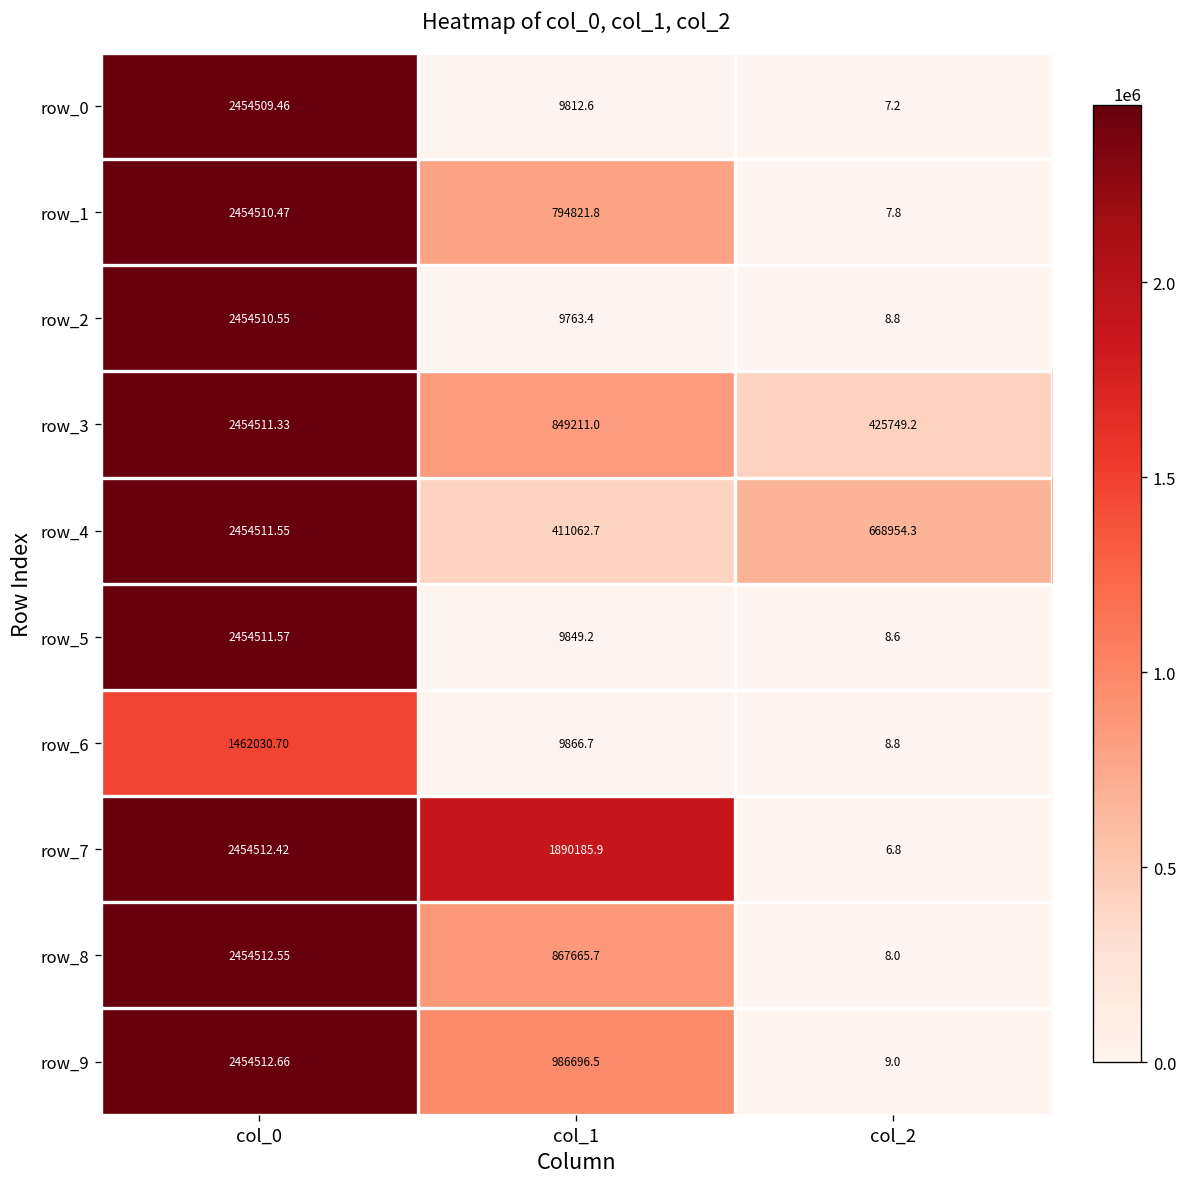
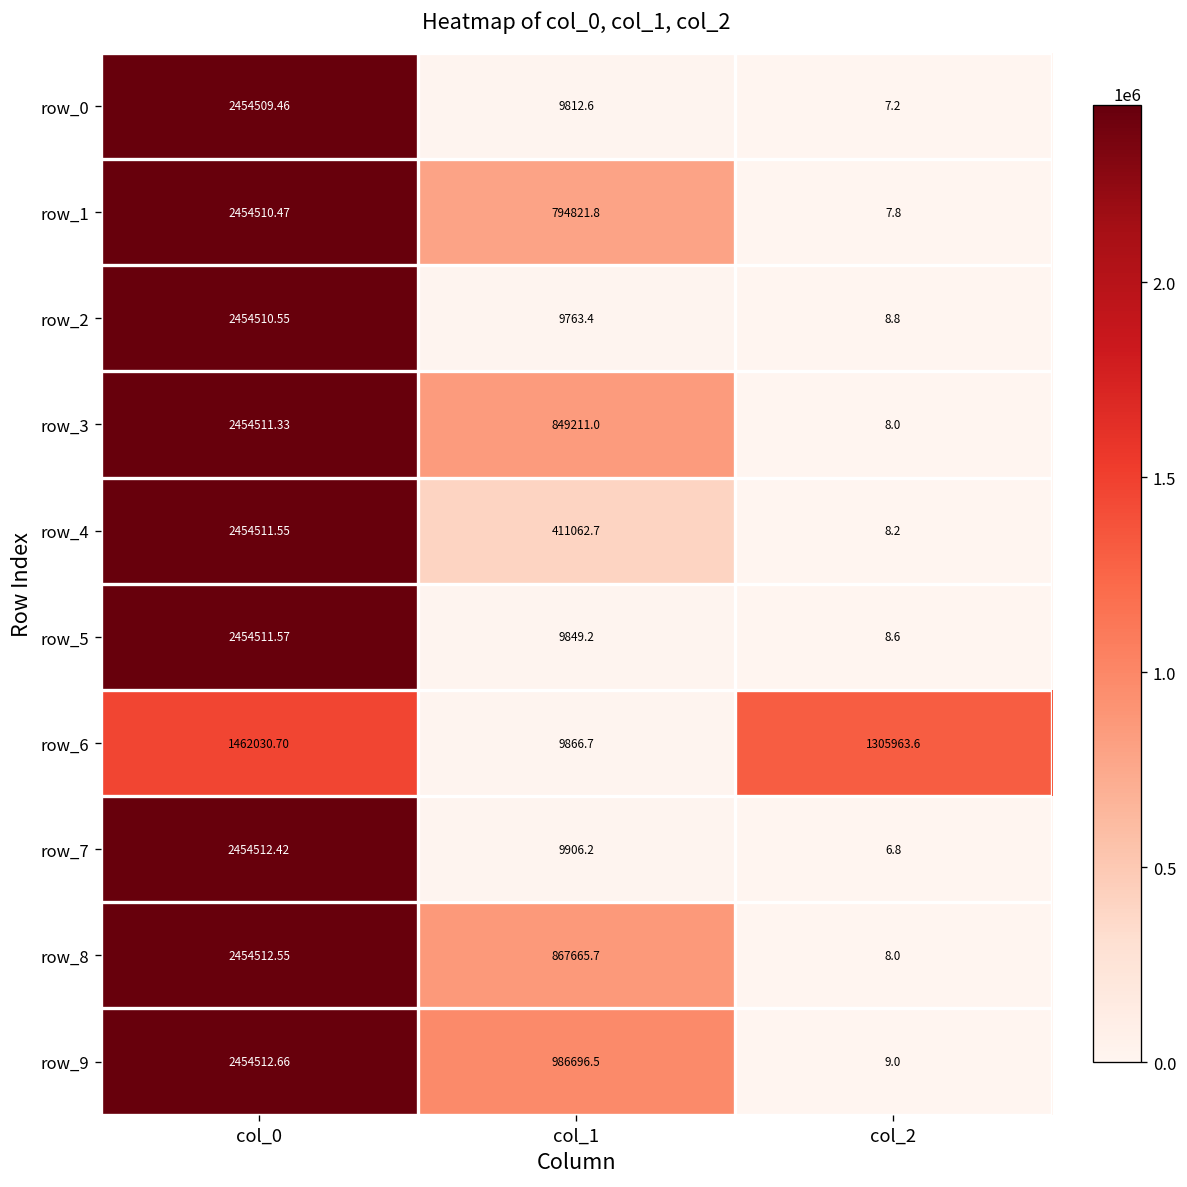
row_3, col_2: 425749.2 -> 8.0
row_4, col_2: 668954.3 -> 8.2
row_6, col_2: 8.8 -> 1305963.6
row_7, col_1: 1890185.9 -> 9906.2
